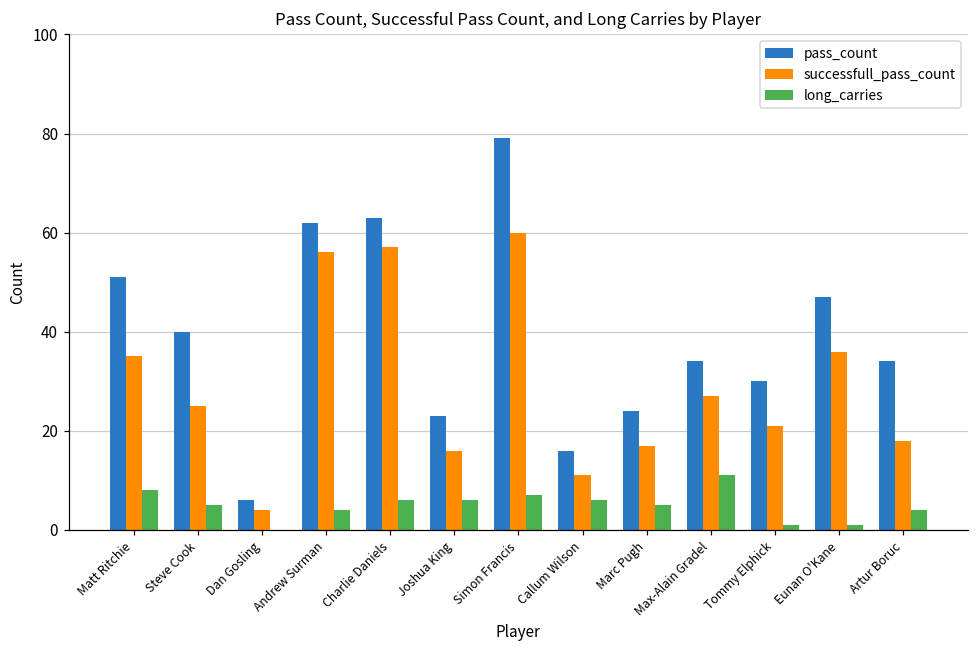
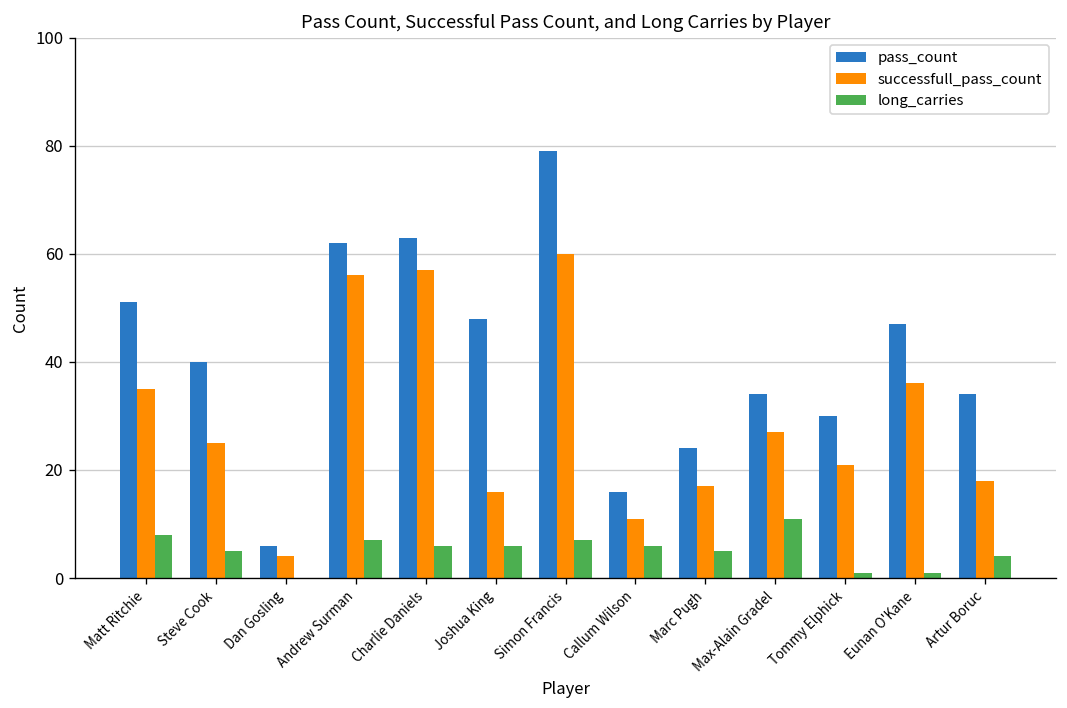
long_carries, Andrew Surman: 4 -> 7
pass_count, Joshua King: 23 -> 48
